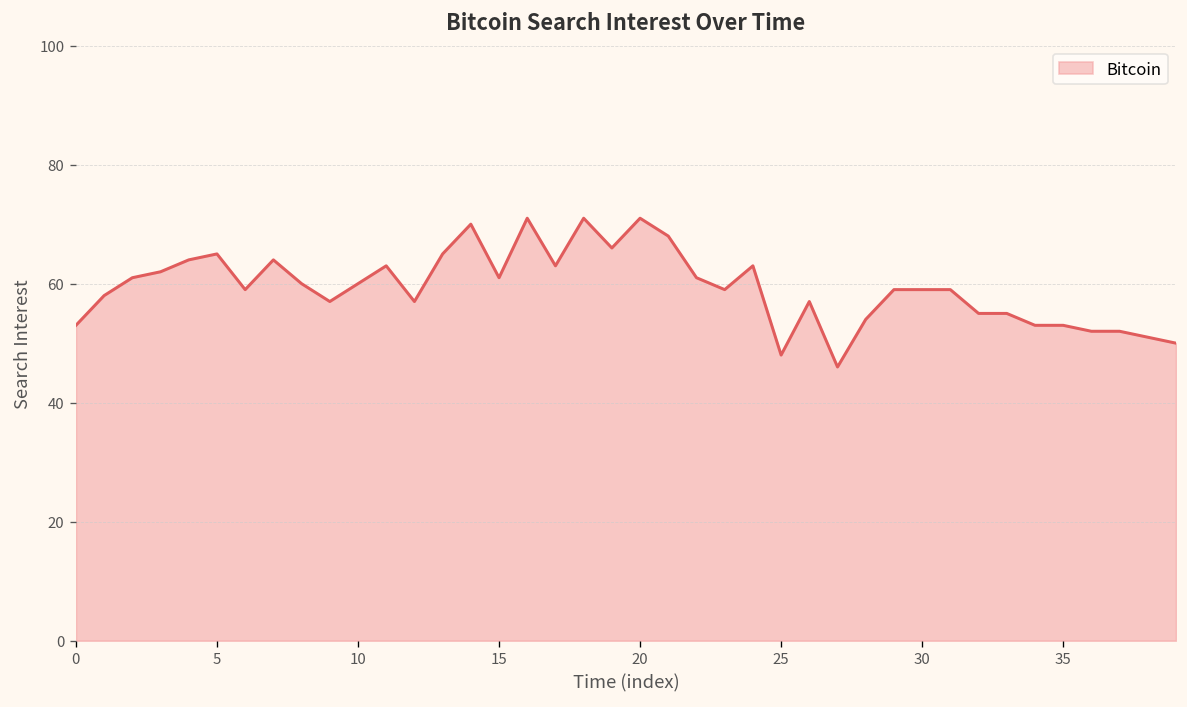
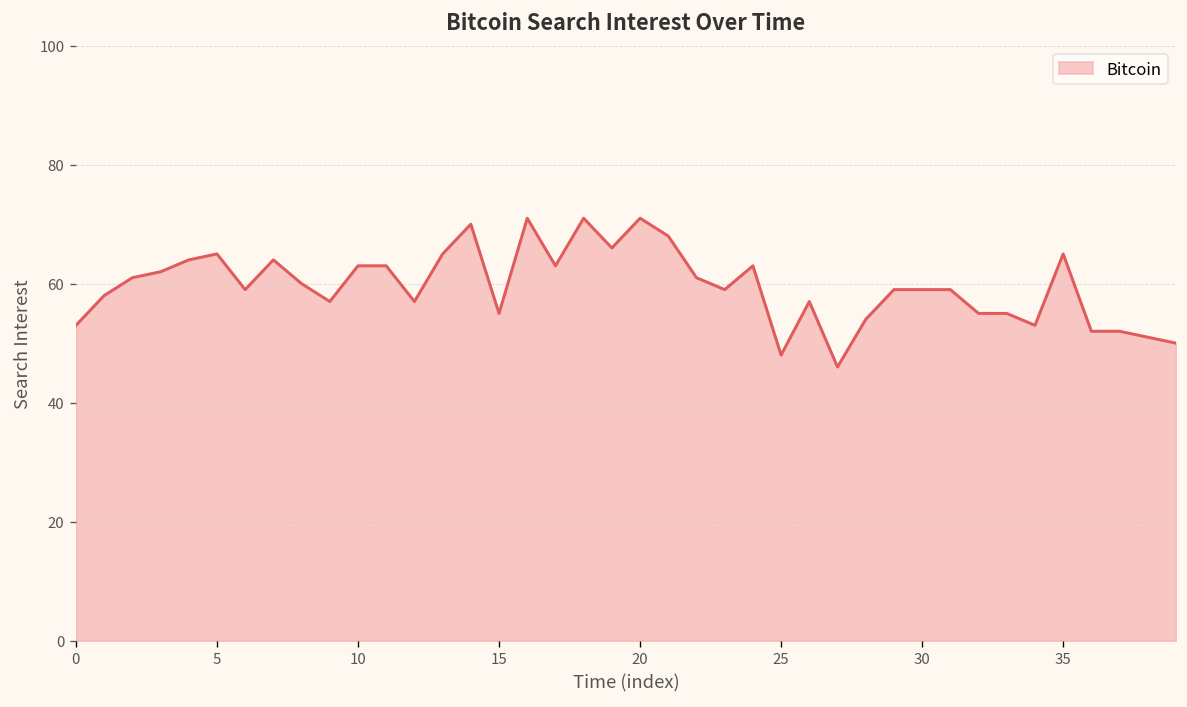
10: 60 -> 63
15: 61 -> 55
35: 53 -> 65
